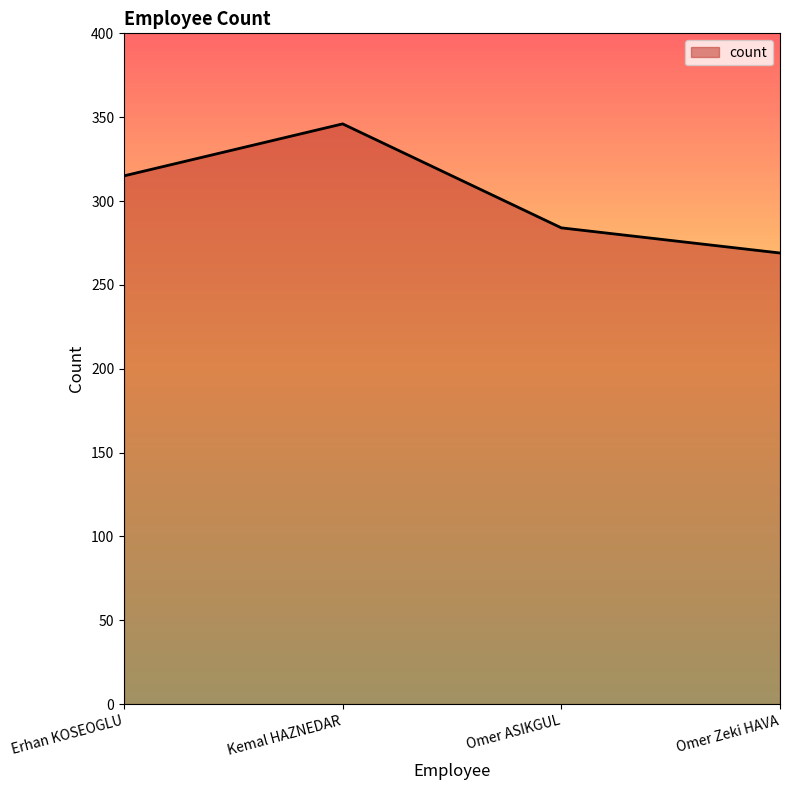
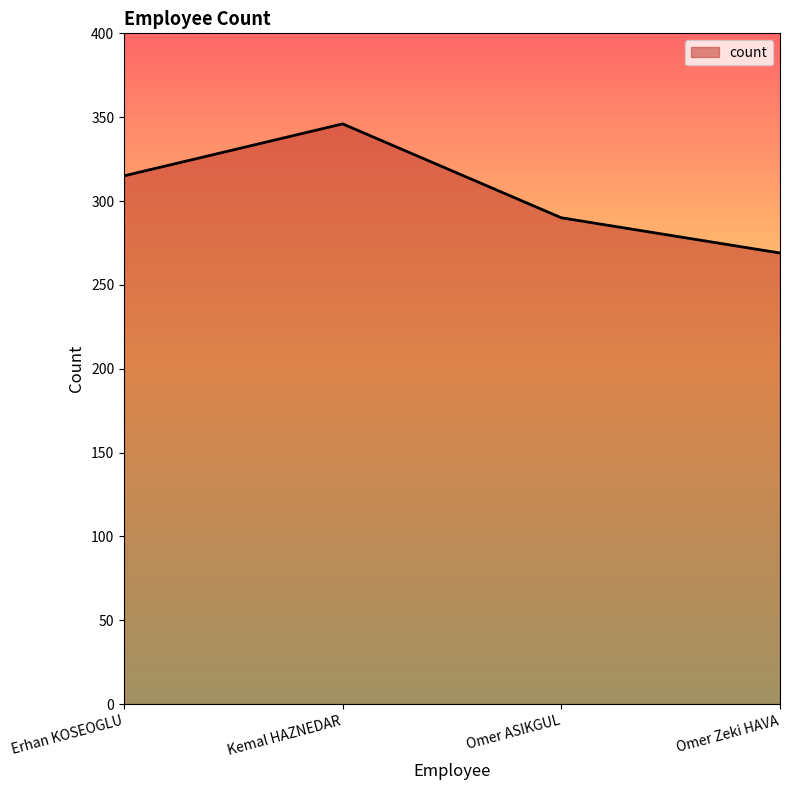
Omer ASIKGUL: 284 -> 290
